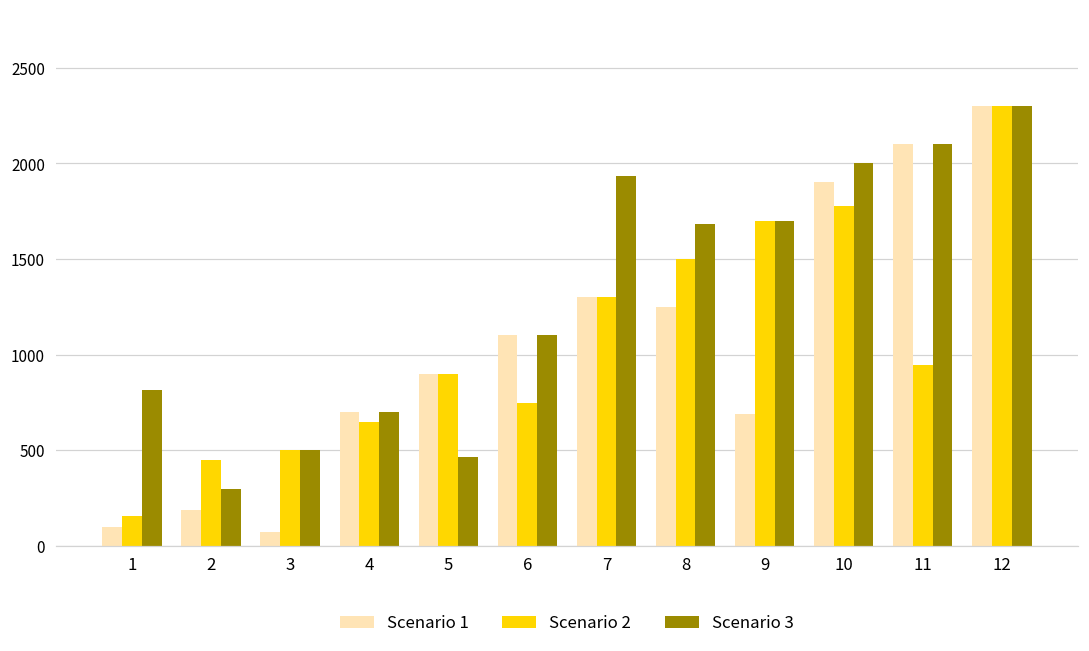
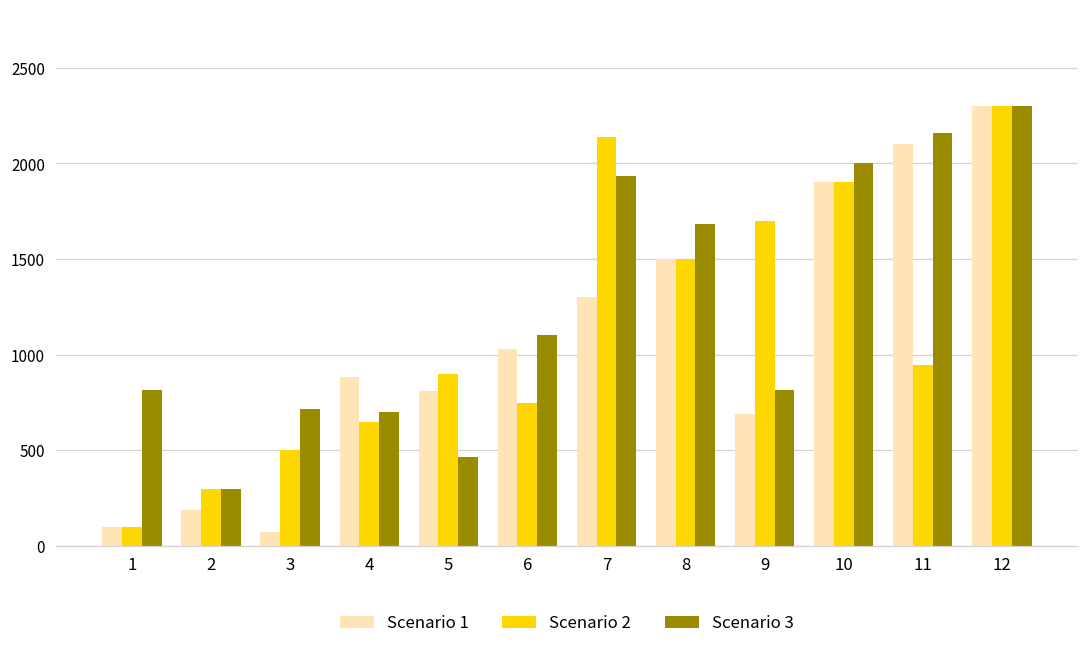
Scenario 2, 1: 160 -> 100
Scenario 2, 2: 450 -> 300
Scenario 3, 3: 500 -> 720
Scenario 1, 4: 700 -> 880
Scenario 1, 5: 900 -> 810
Scenario 1, 6: 1100 -> 1030
Scenario 2, 7: 1300 -> 2140
Scenario 1, 8: 1250 -> 1500
Scenario 3, 9: 1700 -> 820
Scenario 2, 10: 1780 -> 1900
Scenario 3, 11: 2100 -> 2160
